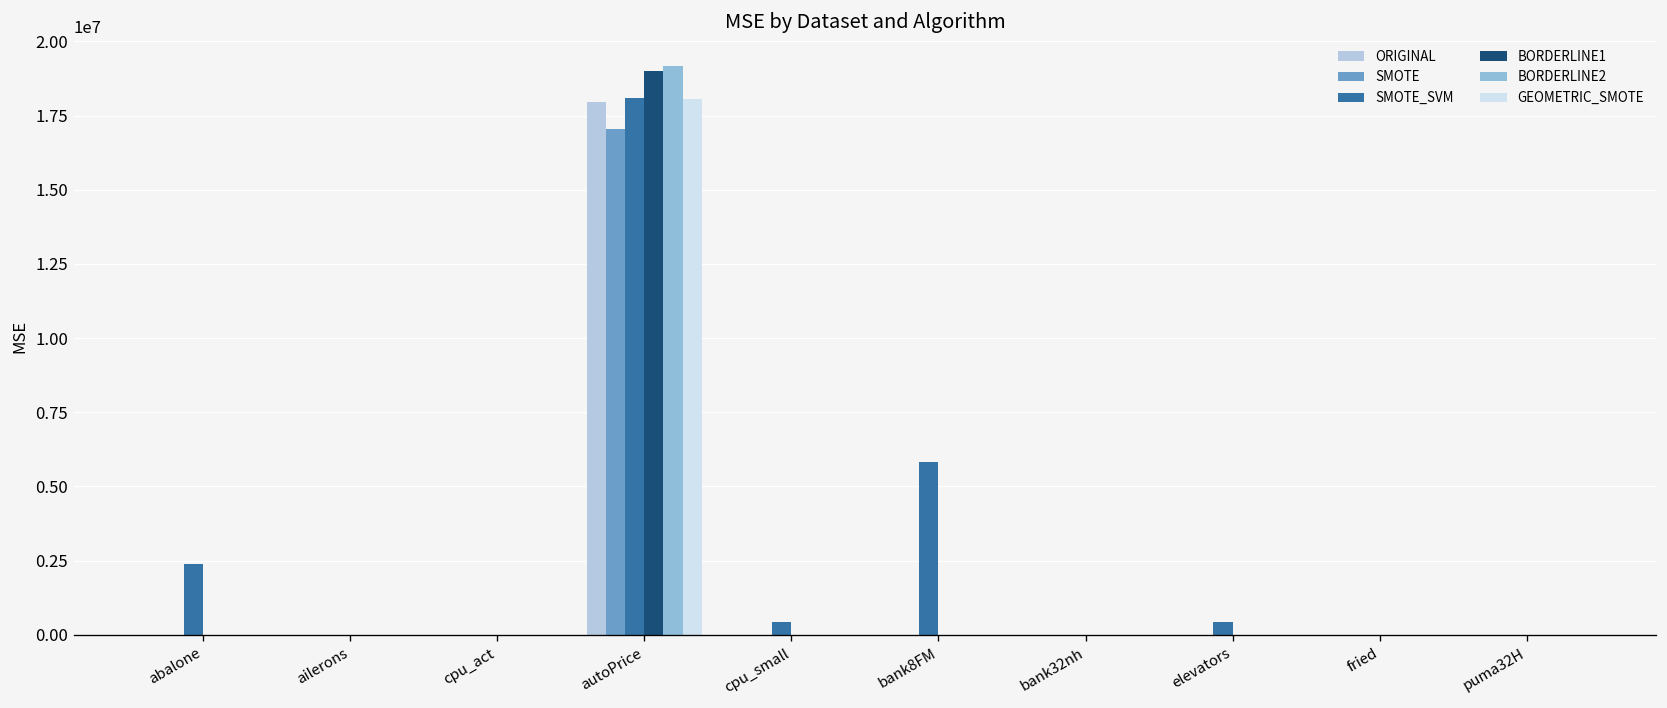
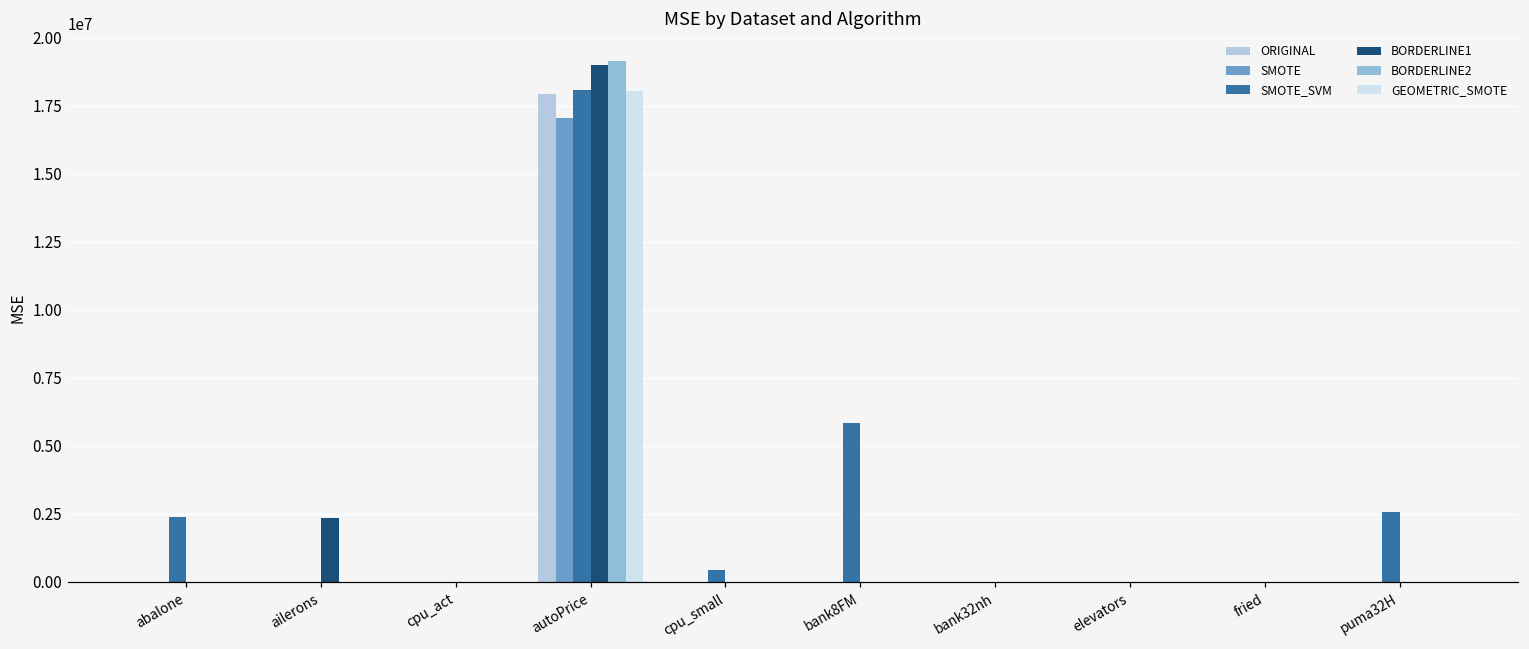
BORDERLINE1, ailerons: 0 -> 2300000
SMOTE_SVM, elevators: 400000 -> 0
SMOTE_SVM, puma32H: 0 -> 2600000
